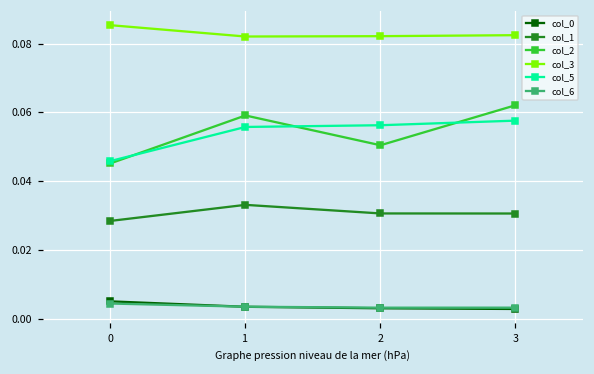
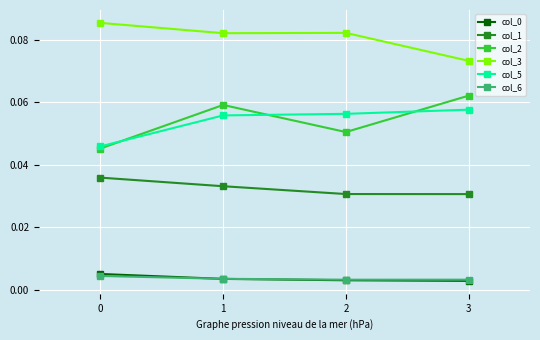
col_1, 0: 0.028 -> 0.036
col_3, 3: 0.082 -> 0.073
